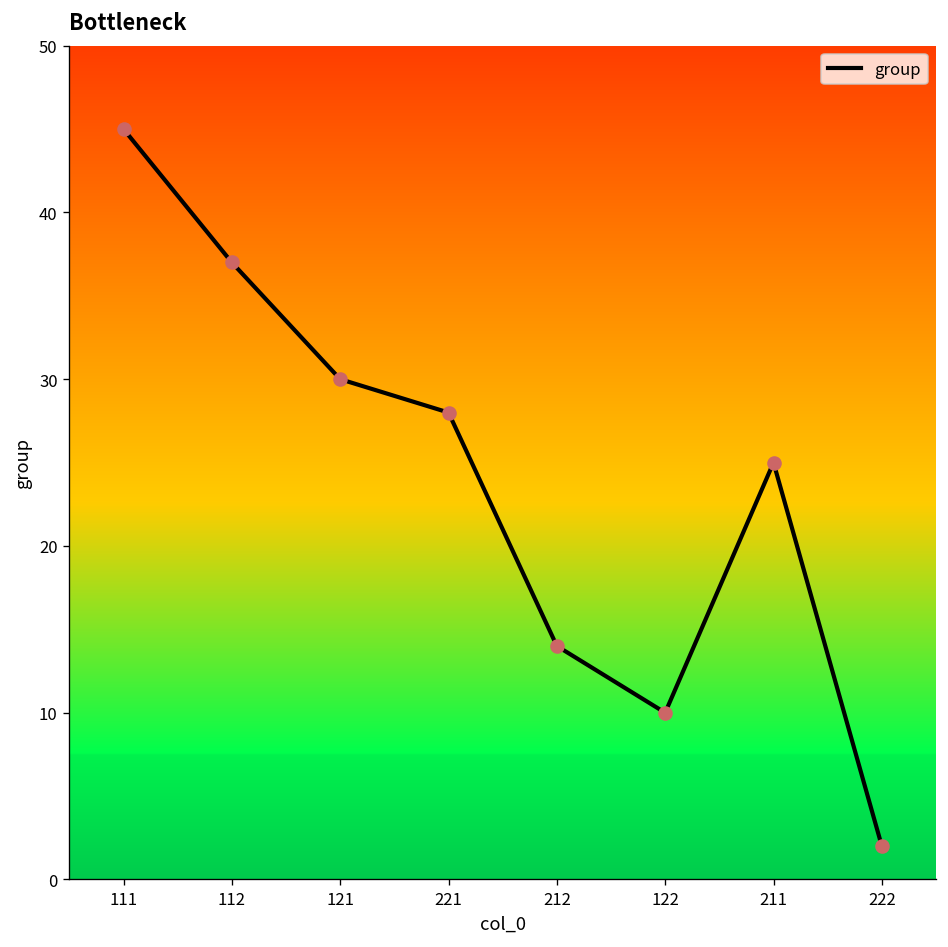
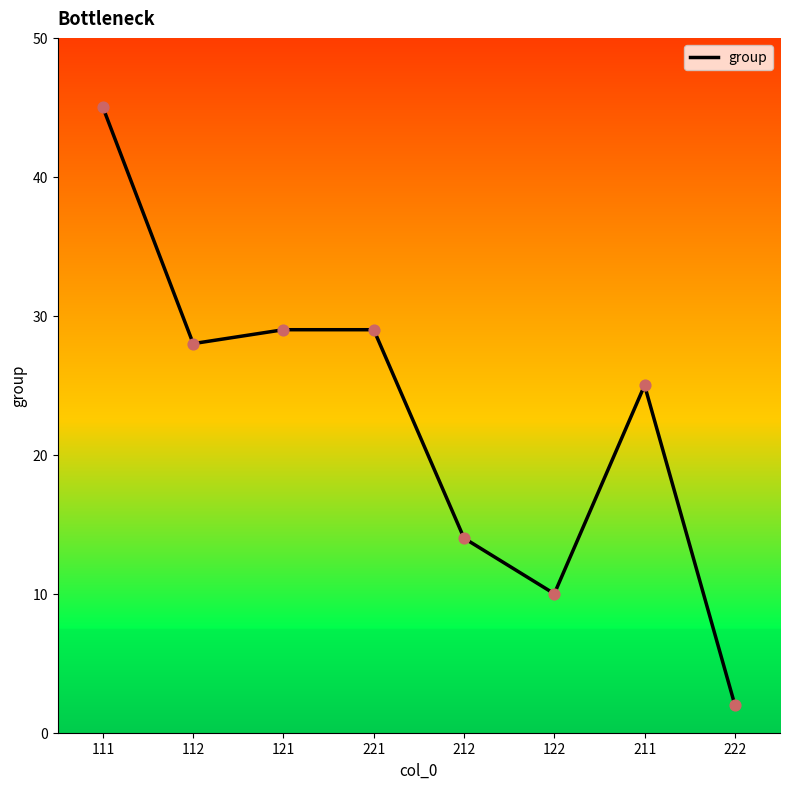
112: 37 -> 28
121: 30 -> 29
221: 28 -> 29
